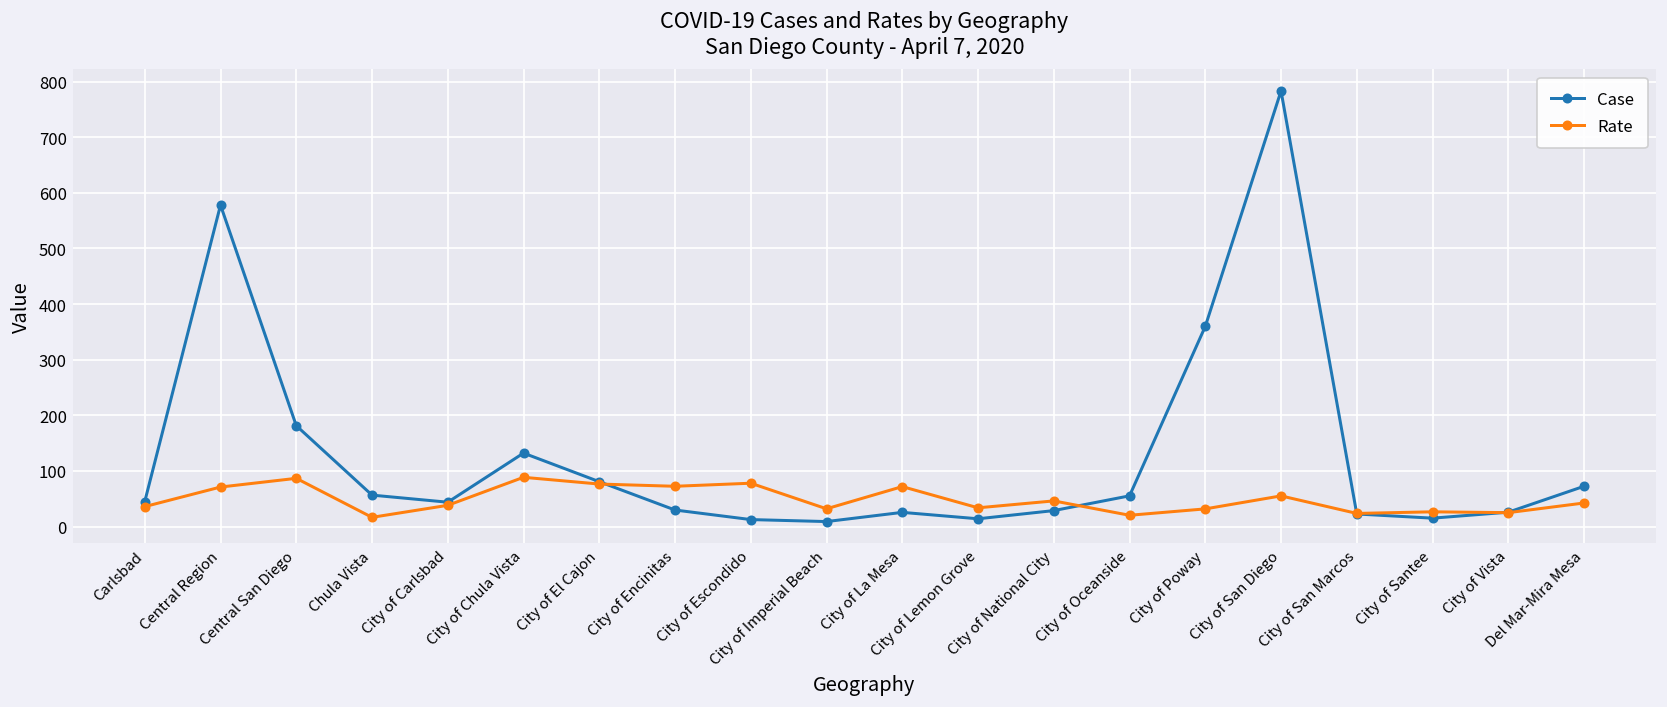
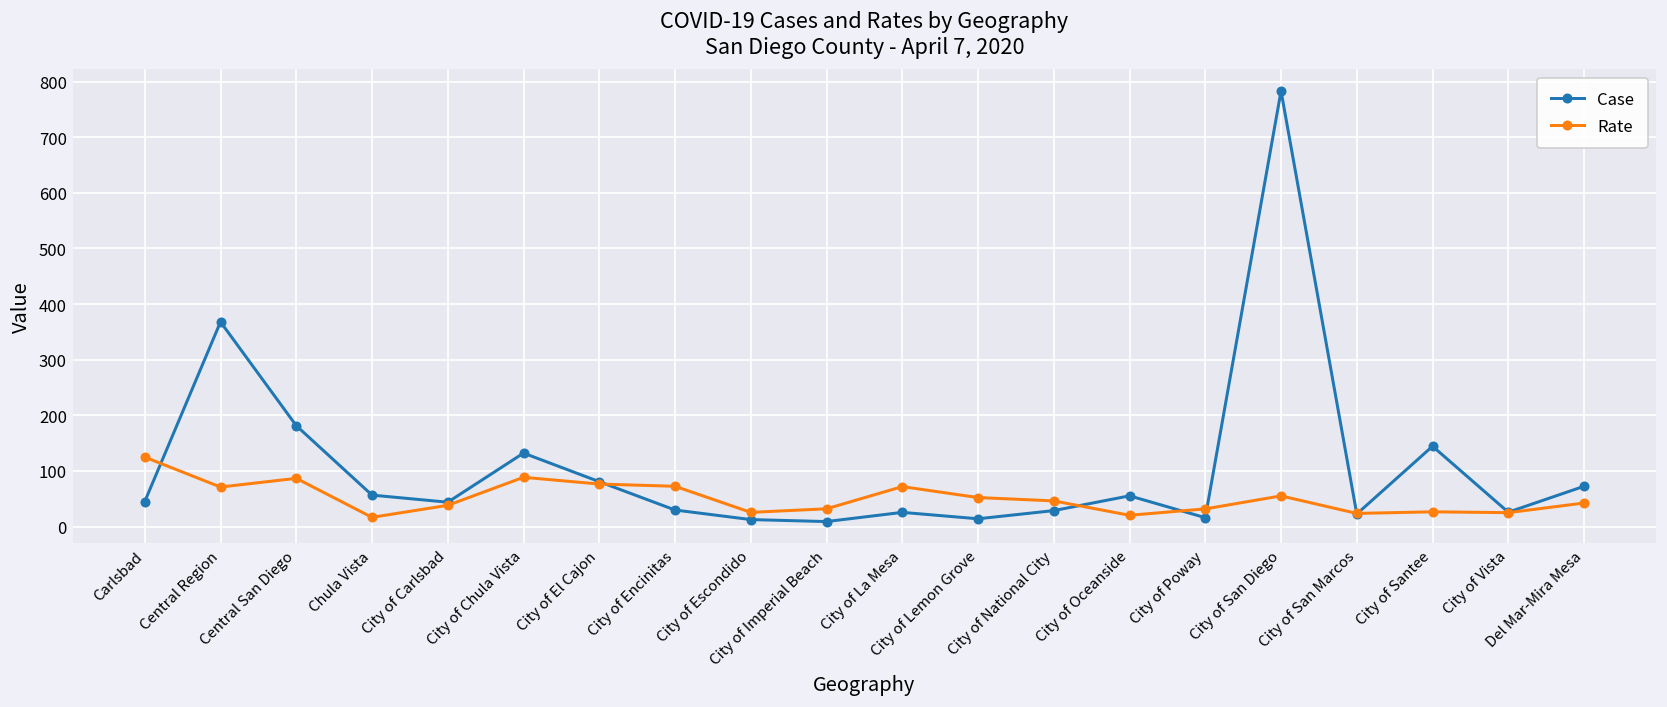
Rate, Carlsbad: 40 -> 120
Case, Central Region: 580 -> 370
Rate, City of Escondido: 80 -> 30
Rate, City of Lemon Grove: 30 -> 50
Case, City of Poway: 360 -> 20
Case, City of Santee: 20 -> 140
